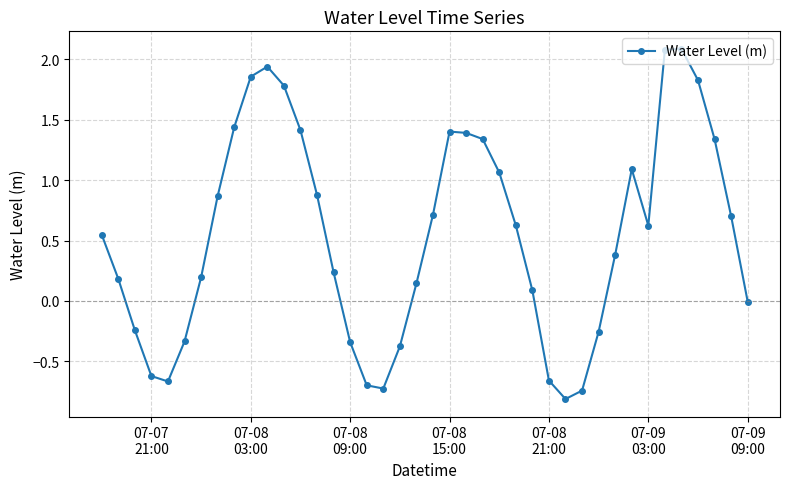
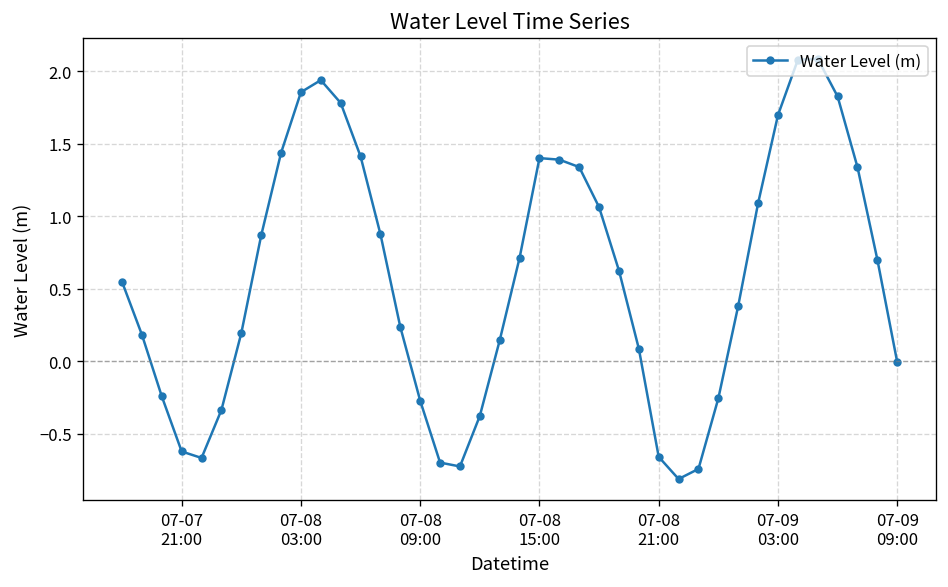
07-08 09:00: -0.34 -> -0.27
07-09 03:00: 0.62 -> 1.70
